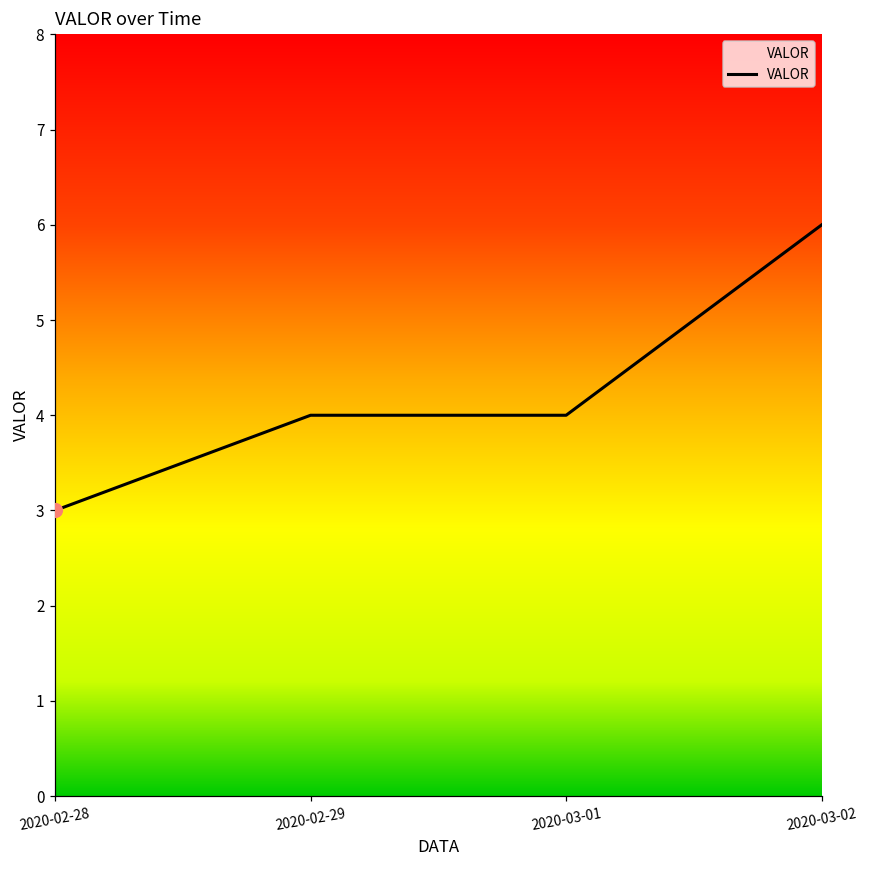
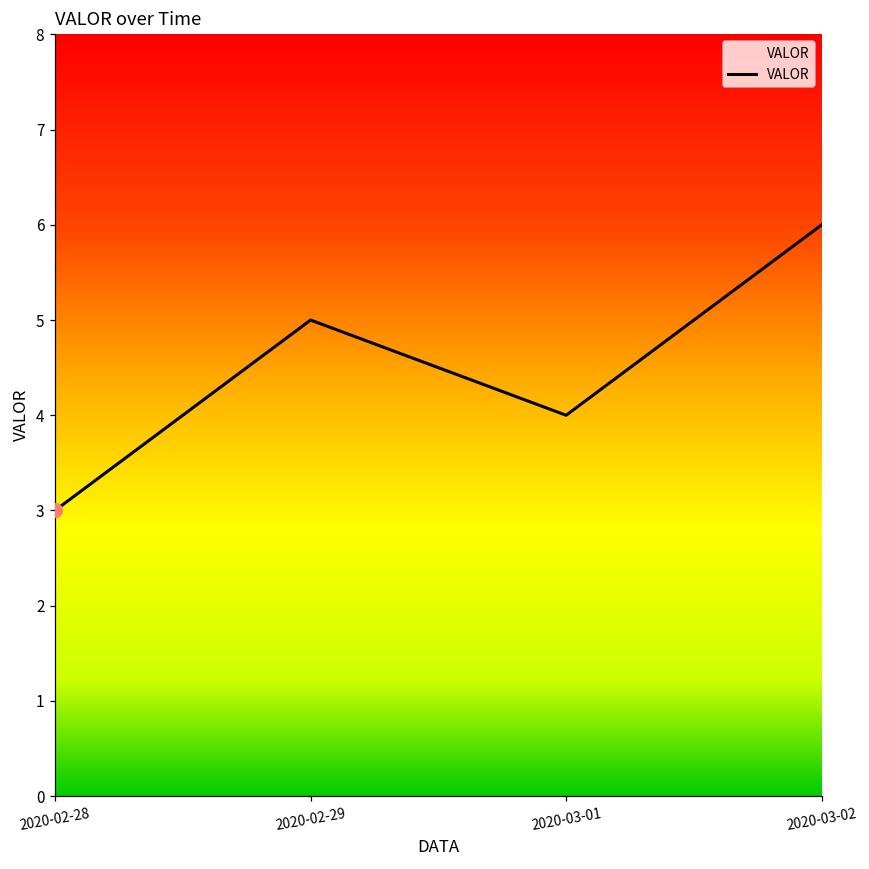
VALOR, 2020-02-29: 4 -> 5
